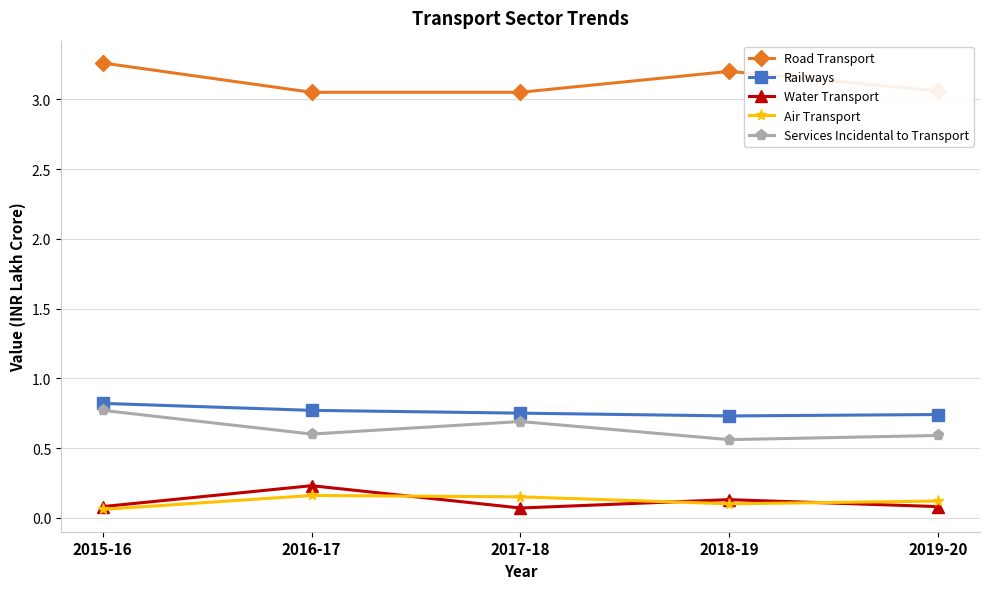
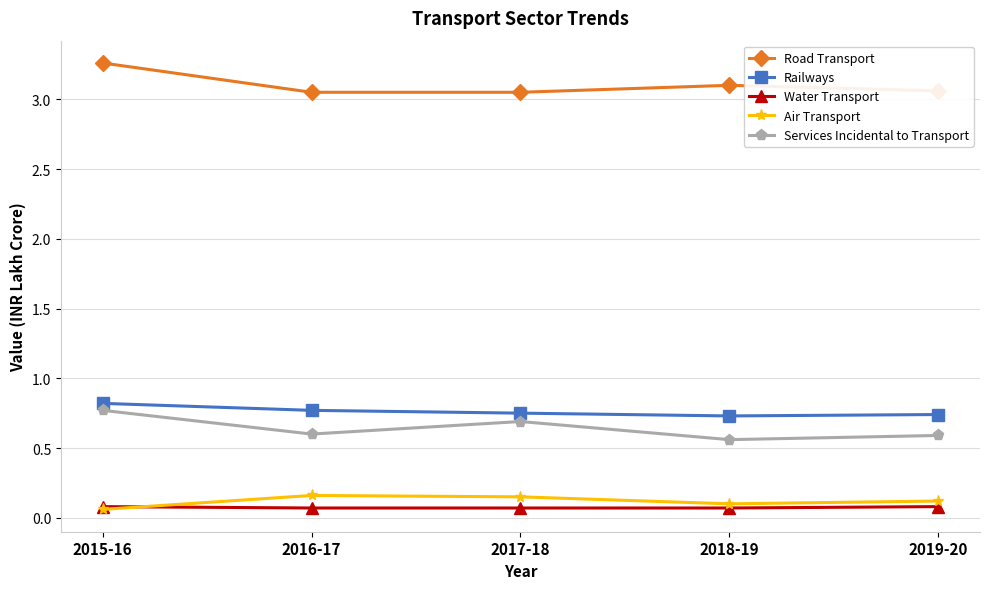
Water Transport, 2016-17: 0.23 -> 0.07
Road Transport, 2018-19: 3.2 -> 3.1
Water Transport, 2018-19: 0.13 -> 0.07
